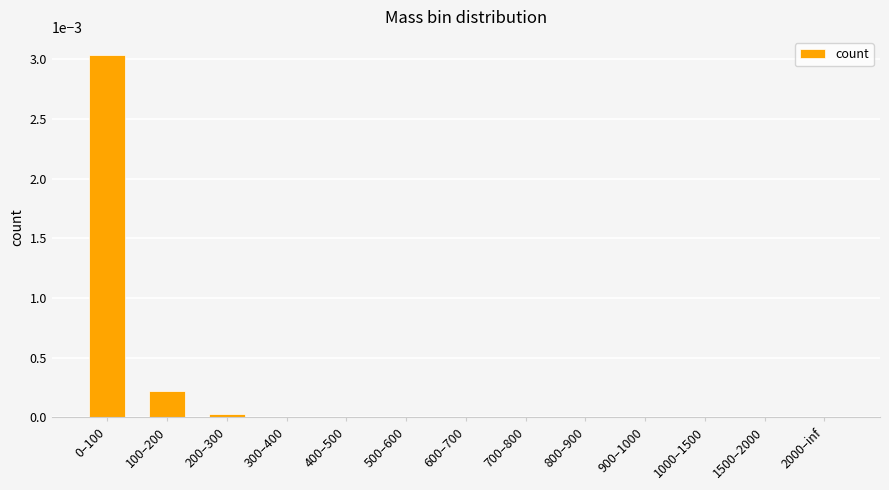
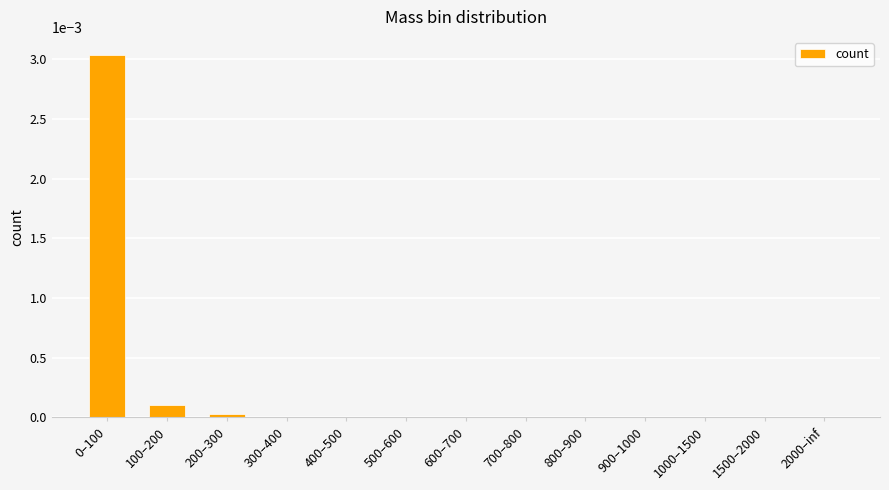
100–200: 0.00022 -> 0.00010
